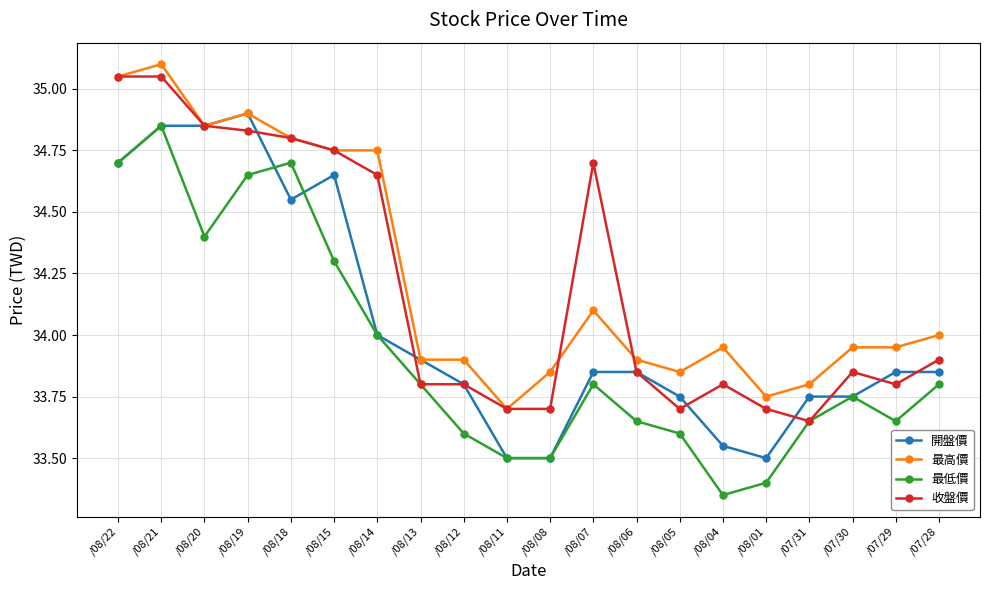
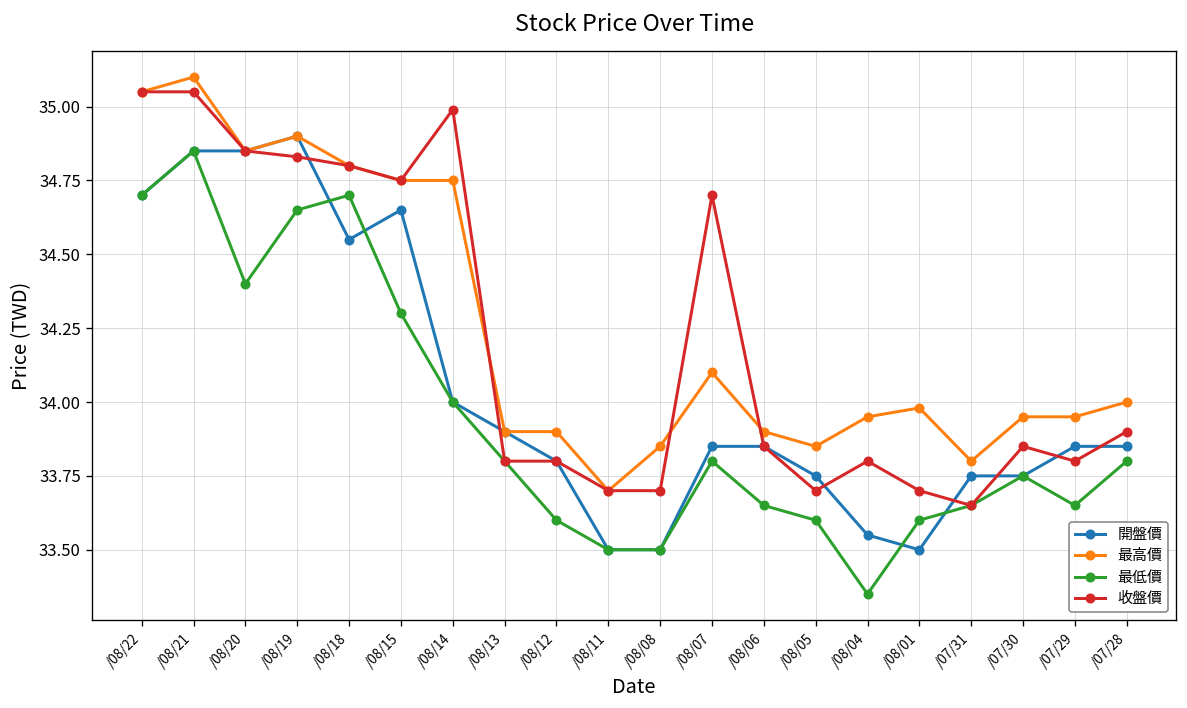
收盤價, /08/14: 34.65 -> 34.99
最高價, /08/01: 33.75 -> 33.98
最低價, /08/01: 33.4 -> 33.6
